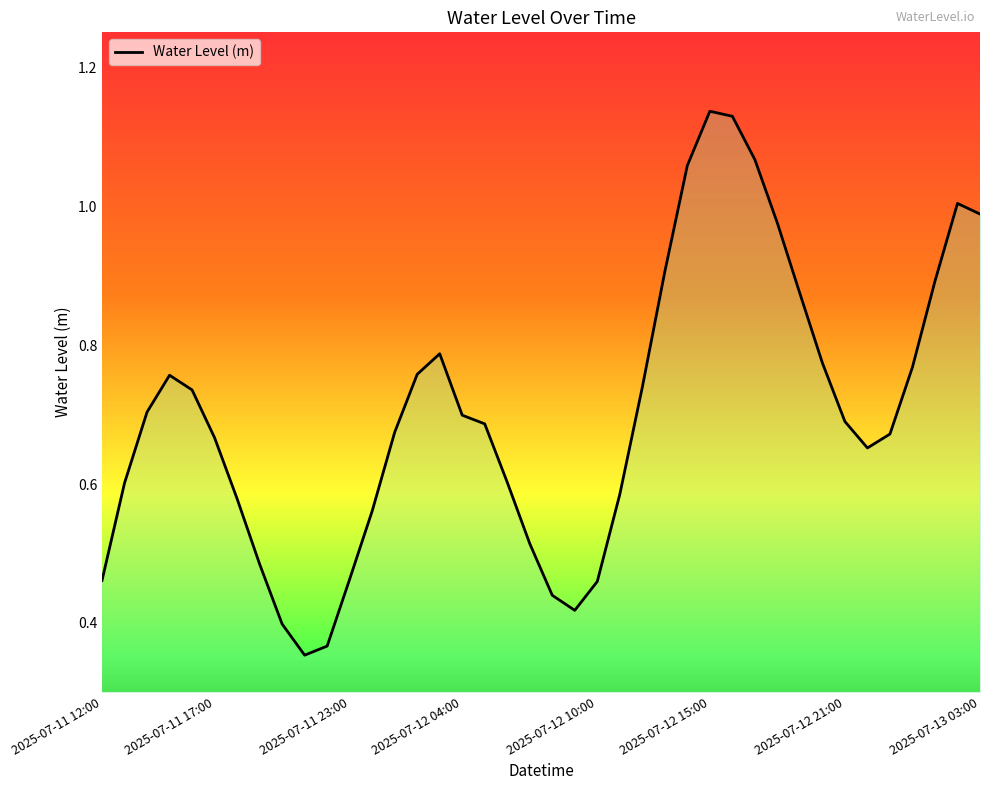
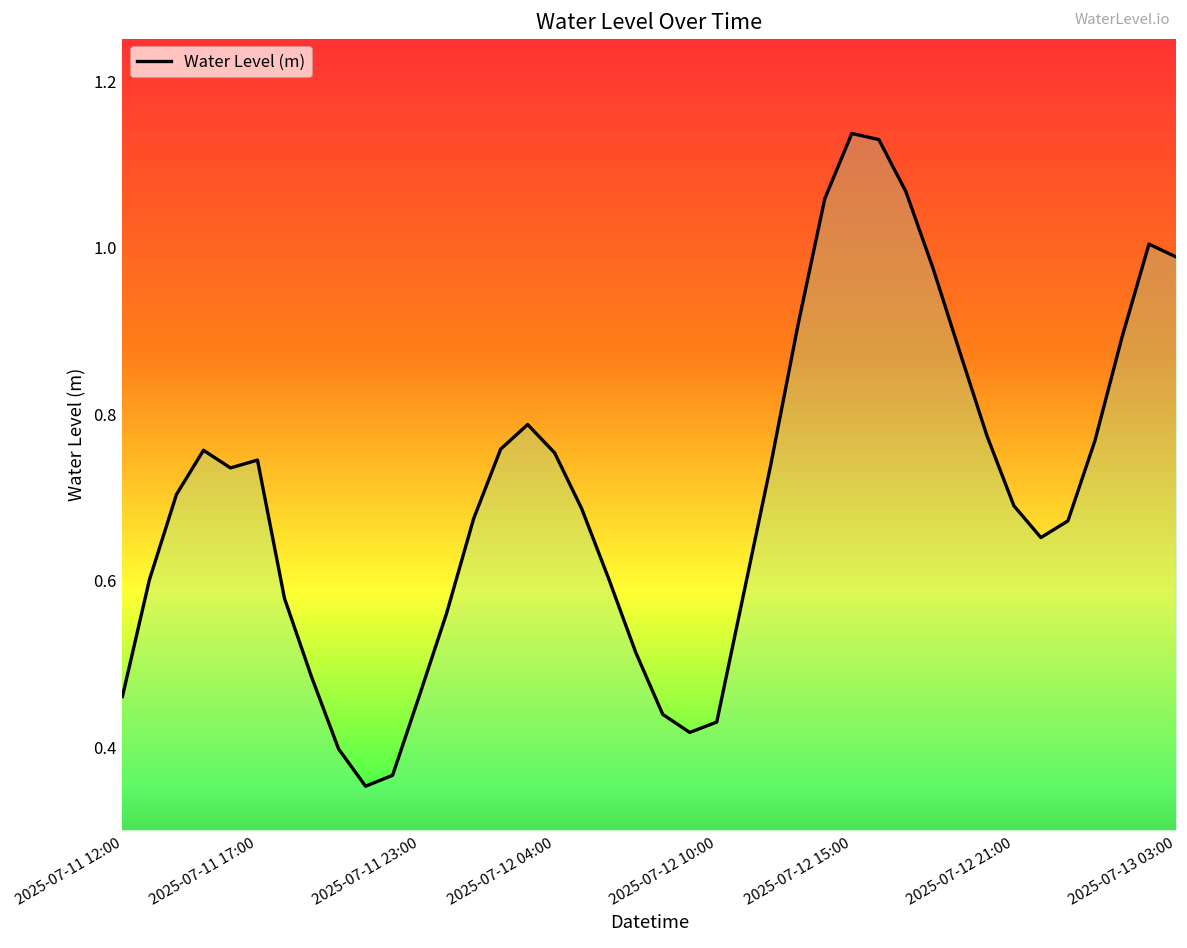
2025-07-11 17:00: 0.67 -> 0.74
2025-07-12 04:00: 0.70 -> 0.75
2025-07-12 10:00: 0.46 -> 0.43
